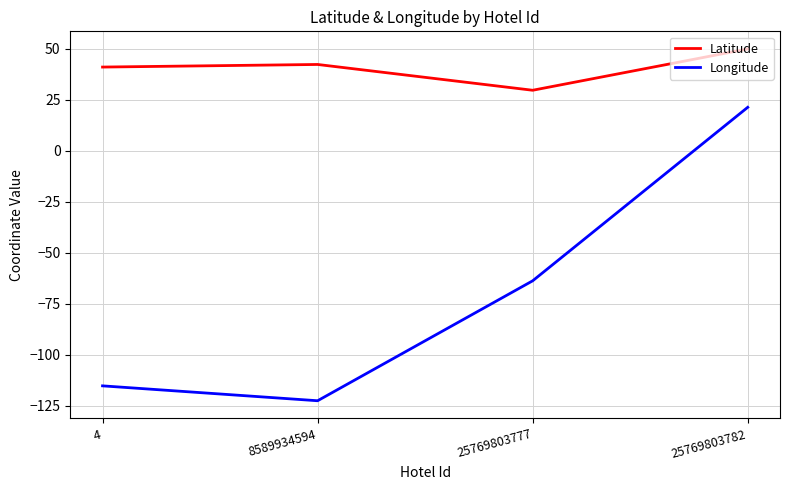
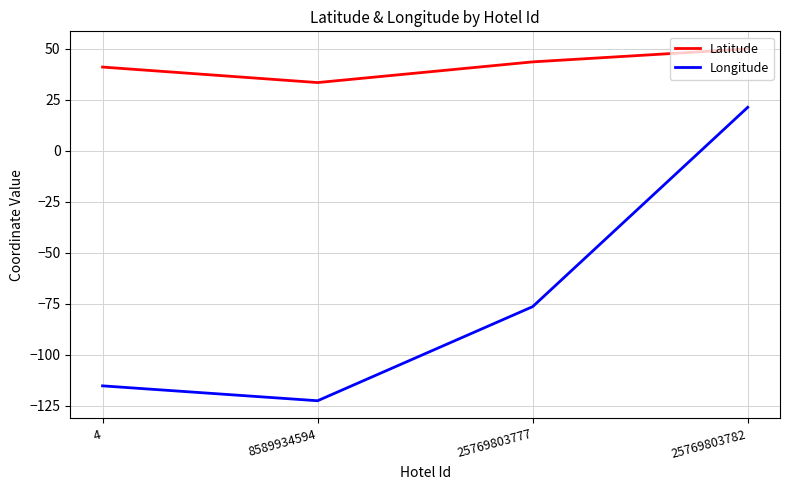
Latitude, 8589934594: 42 -> 33
Latitude, 25769803777: 30 -> 43
Longitude, 25769803777: -64 -> -77
